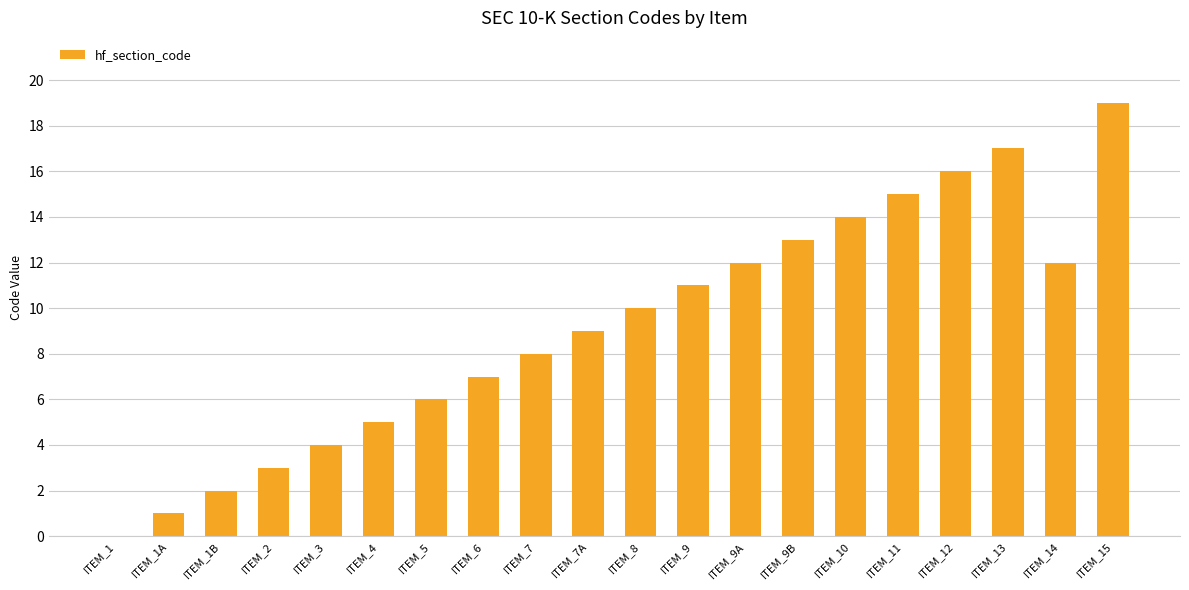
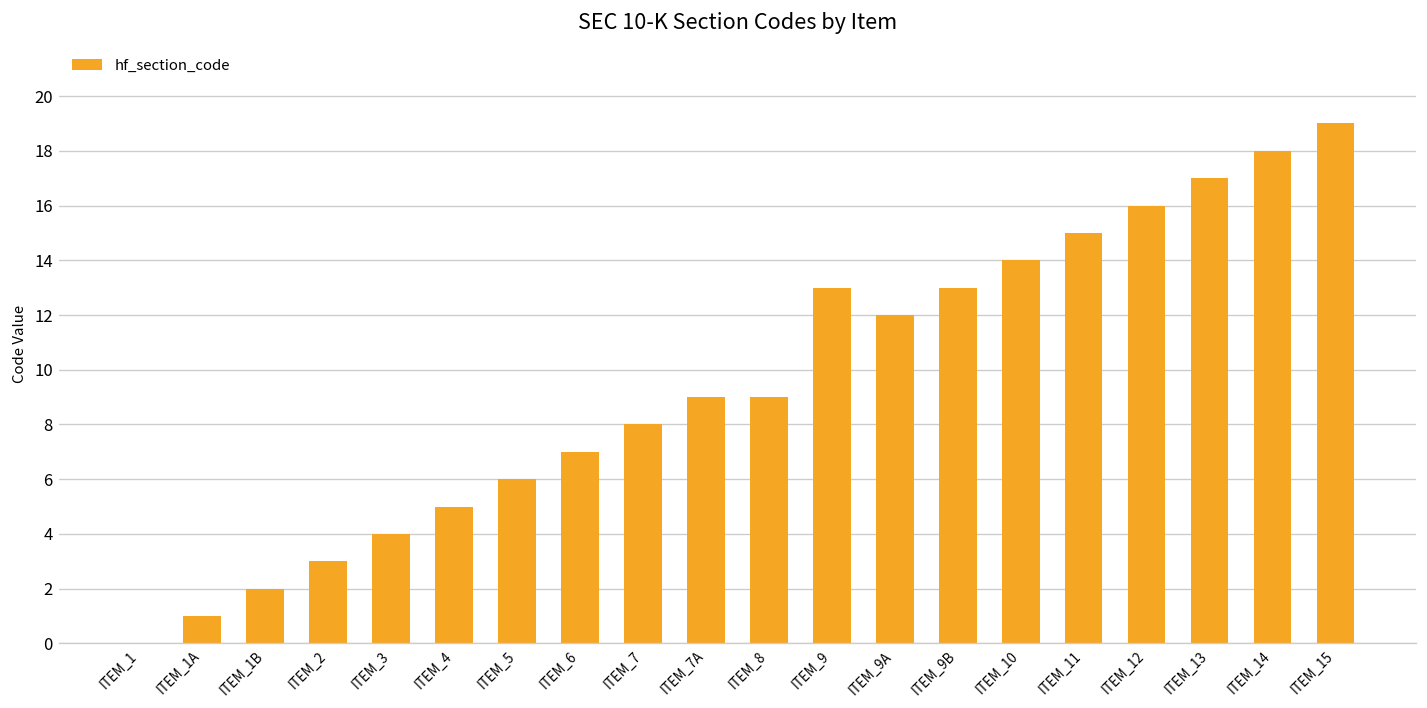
ITEM_8: 10 -> 9
ITEM_9: 11 -> 13
ITEM_14: 12 -> 18
